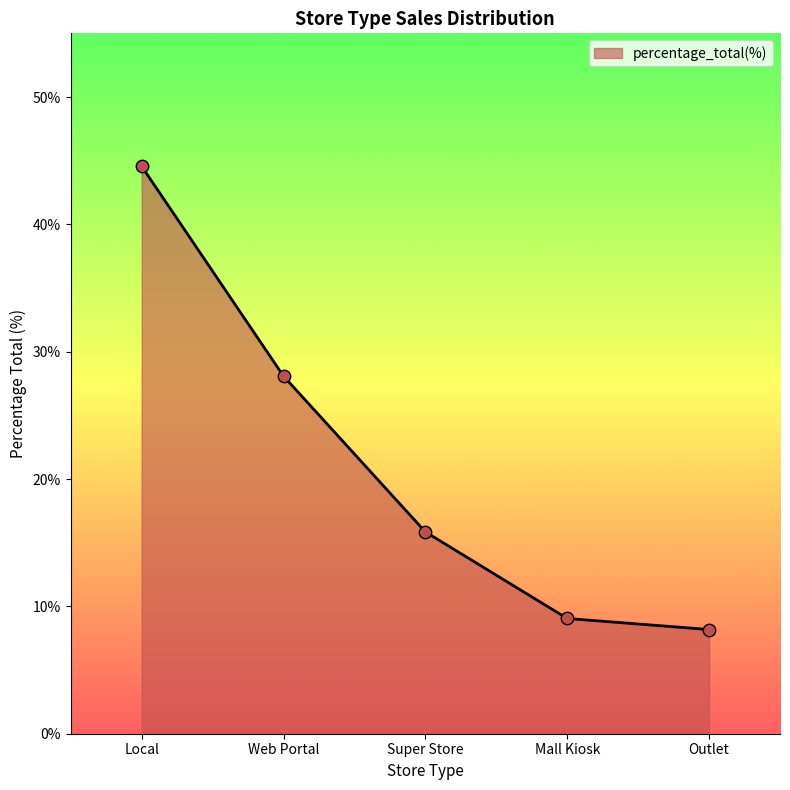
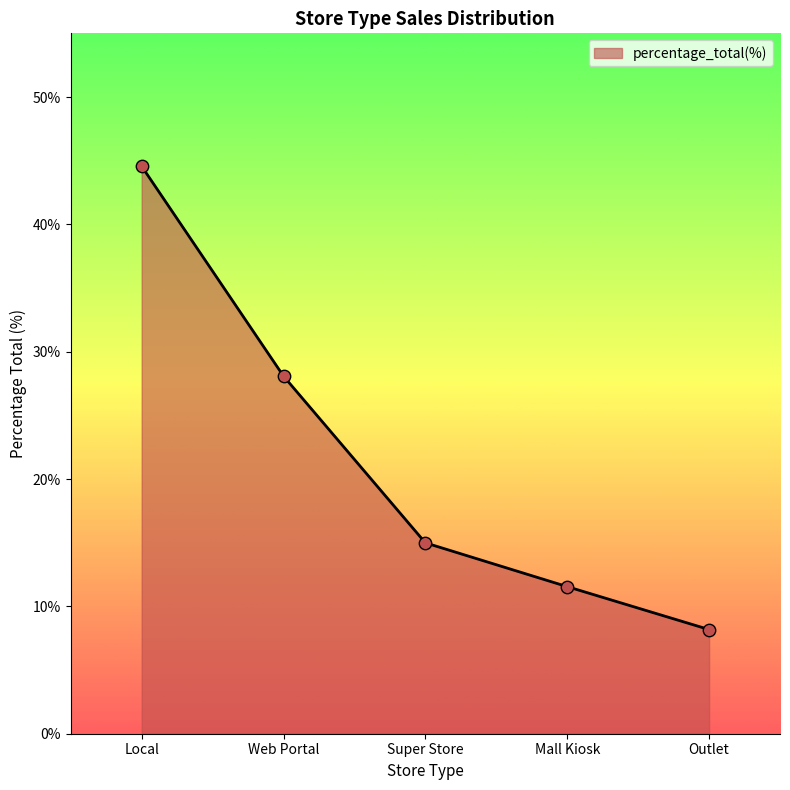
Super Store: 15.9% -> 15.0%
Mall Kiosk: 9.1% -> 11.6%
